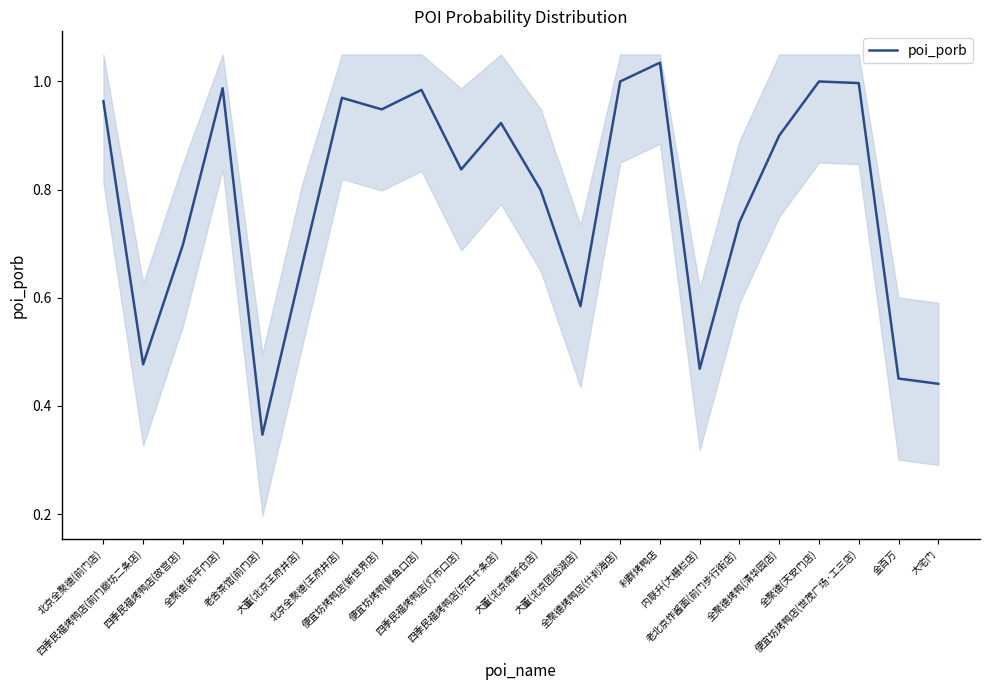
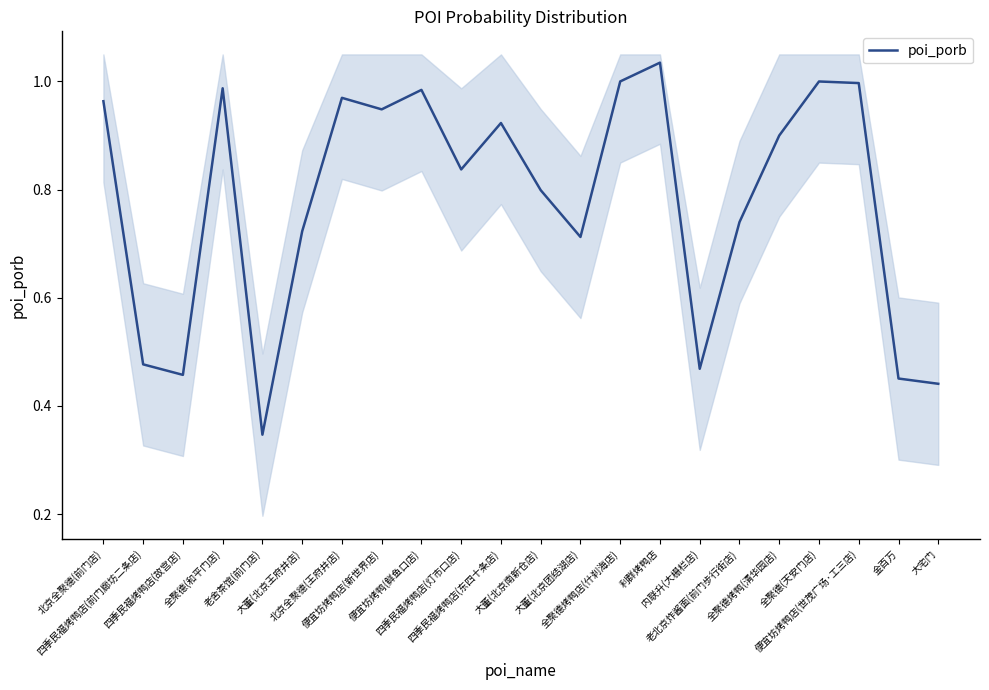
poi_porb, 四季民福烤鸭店(故宫店): 0.70 -> 0.46
poi_porb, 大董(北京王府井店): 0.66 -> 0.72
poi_porb, 大董(北京团结湖店): 0.58 -> 0.71
